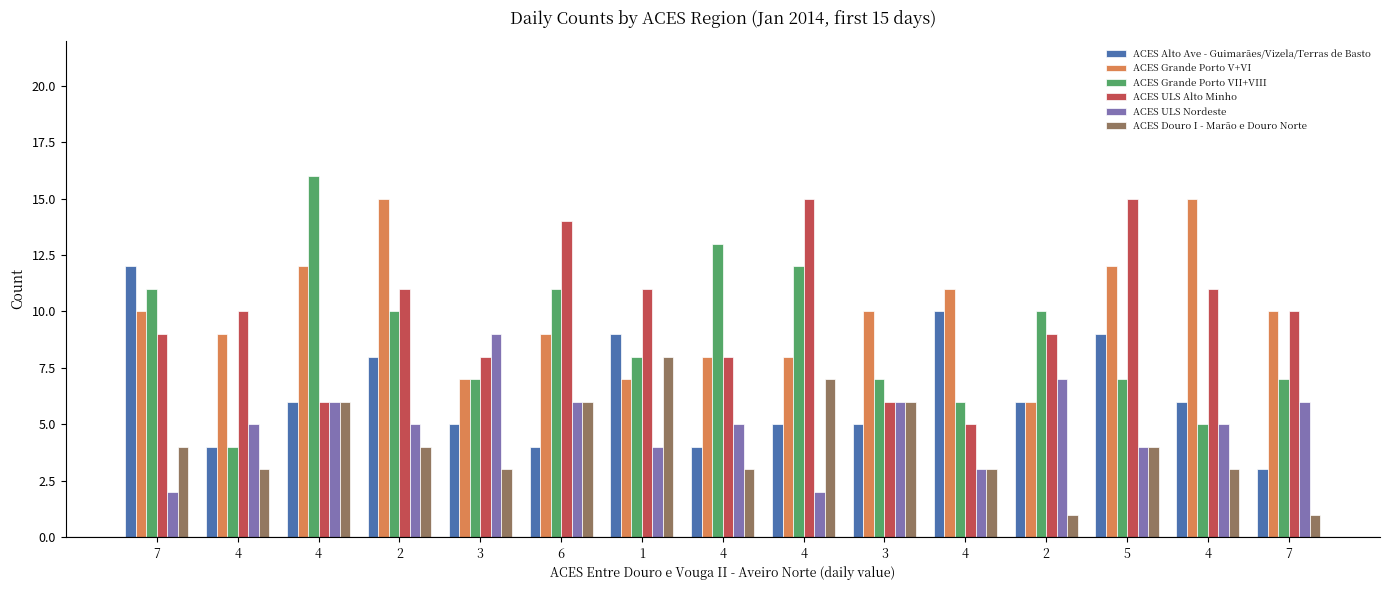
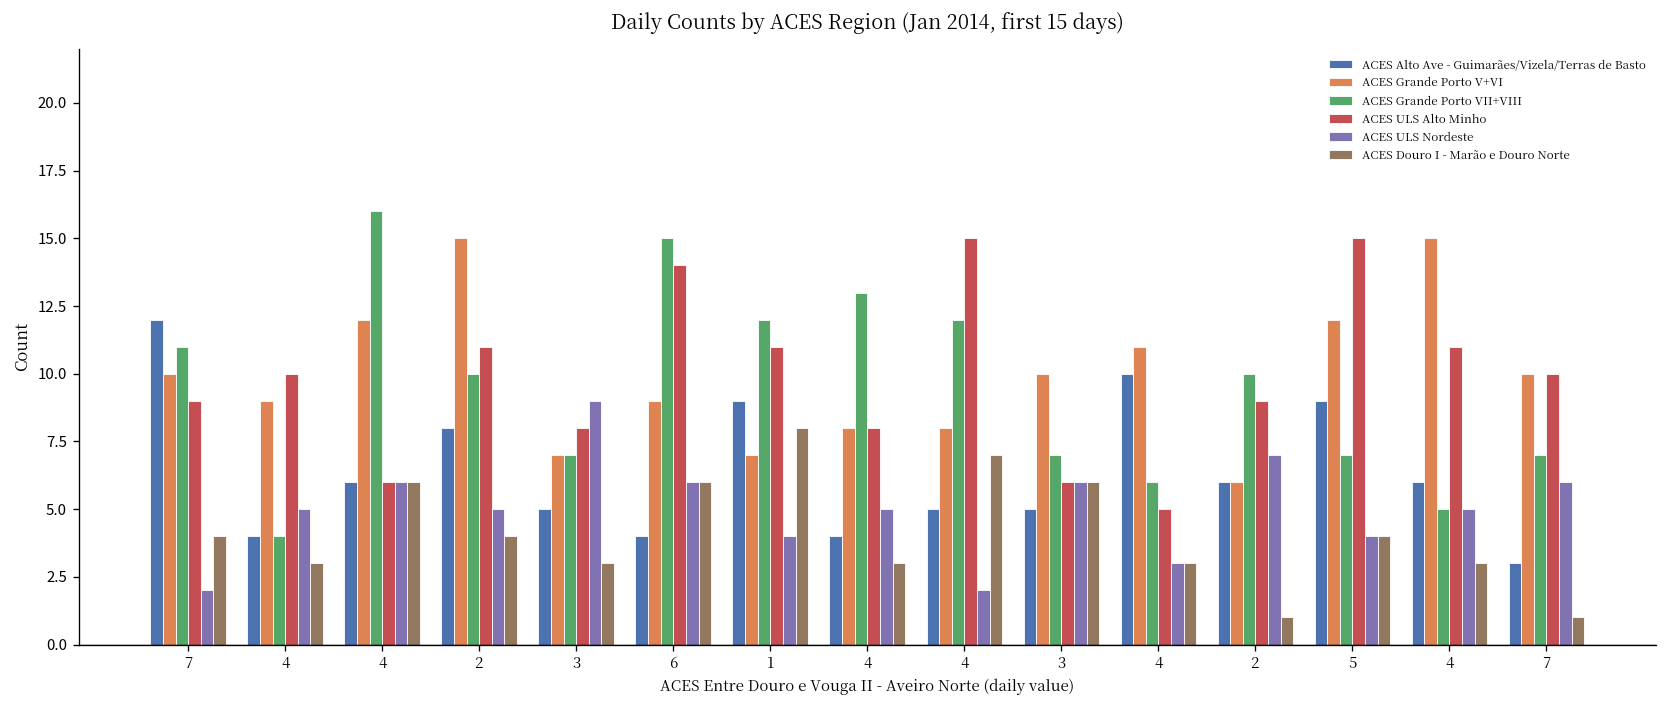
ACES Grande Porto VII+VIII, 6: 11 -> 15
ACES Grande Porto VII+VIII, 1: 8 -> 12
